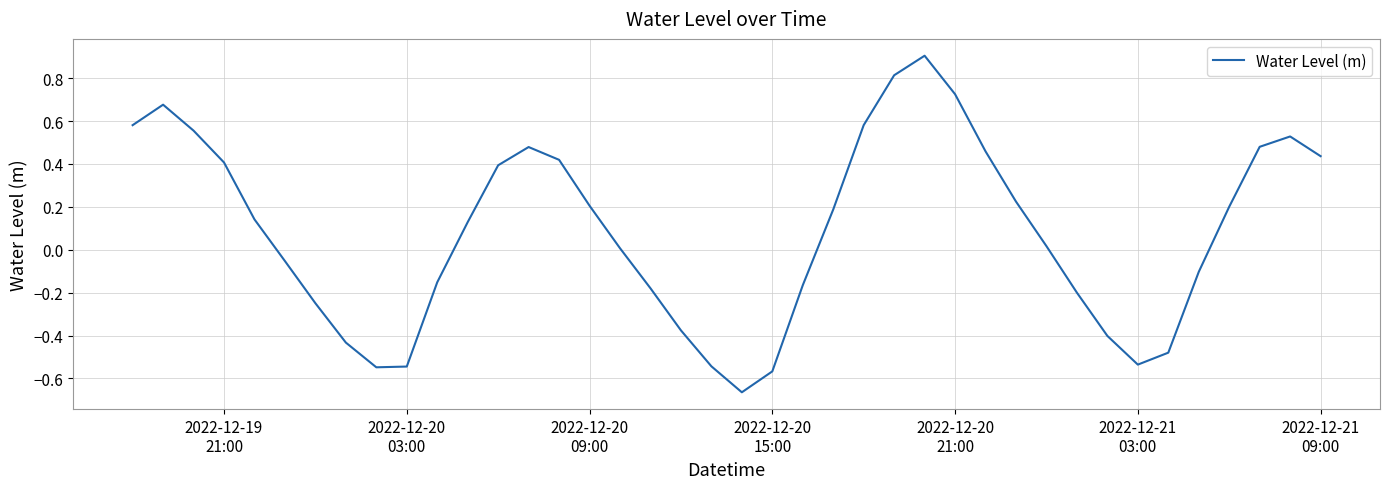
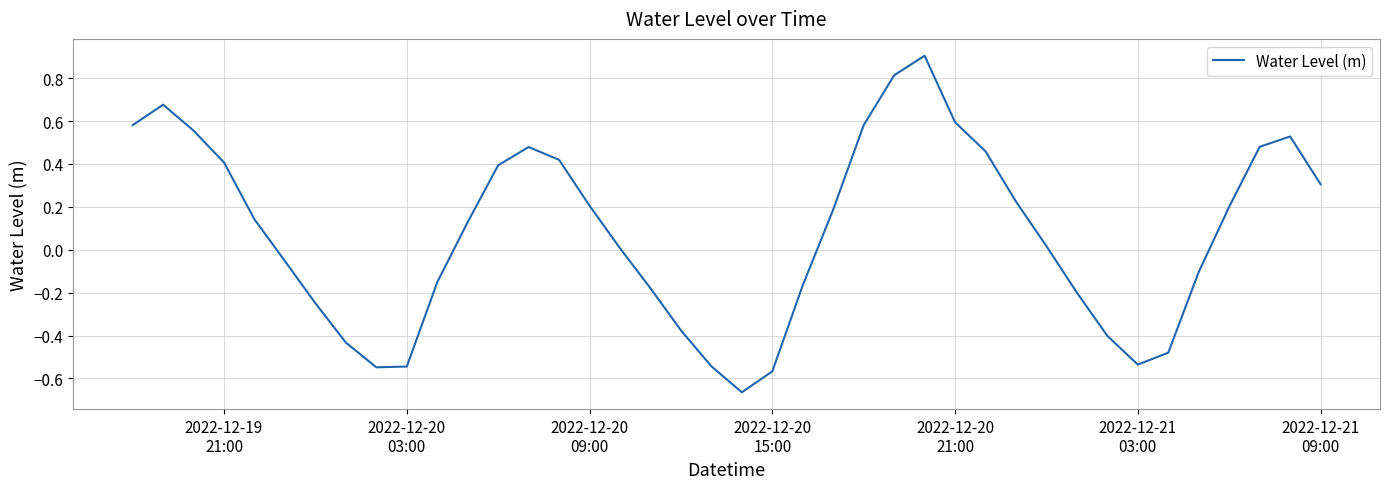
2022-12-20 21:00: 0.72 -> 0.59
2022-12-21 09:00: 0.44 -> 0.30
